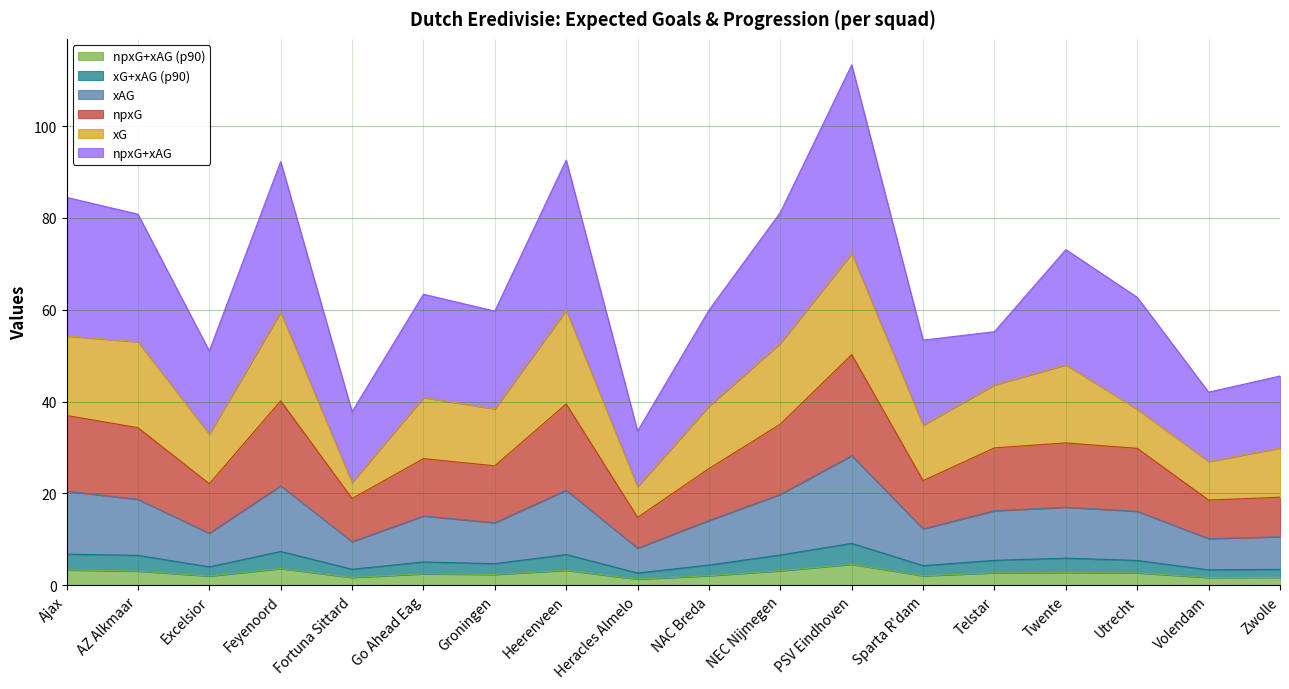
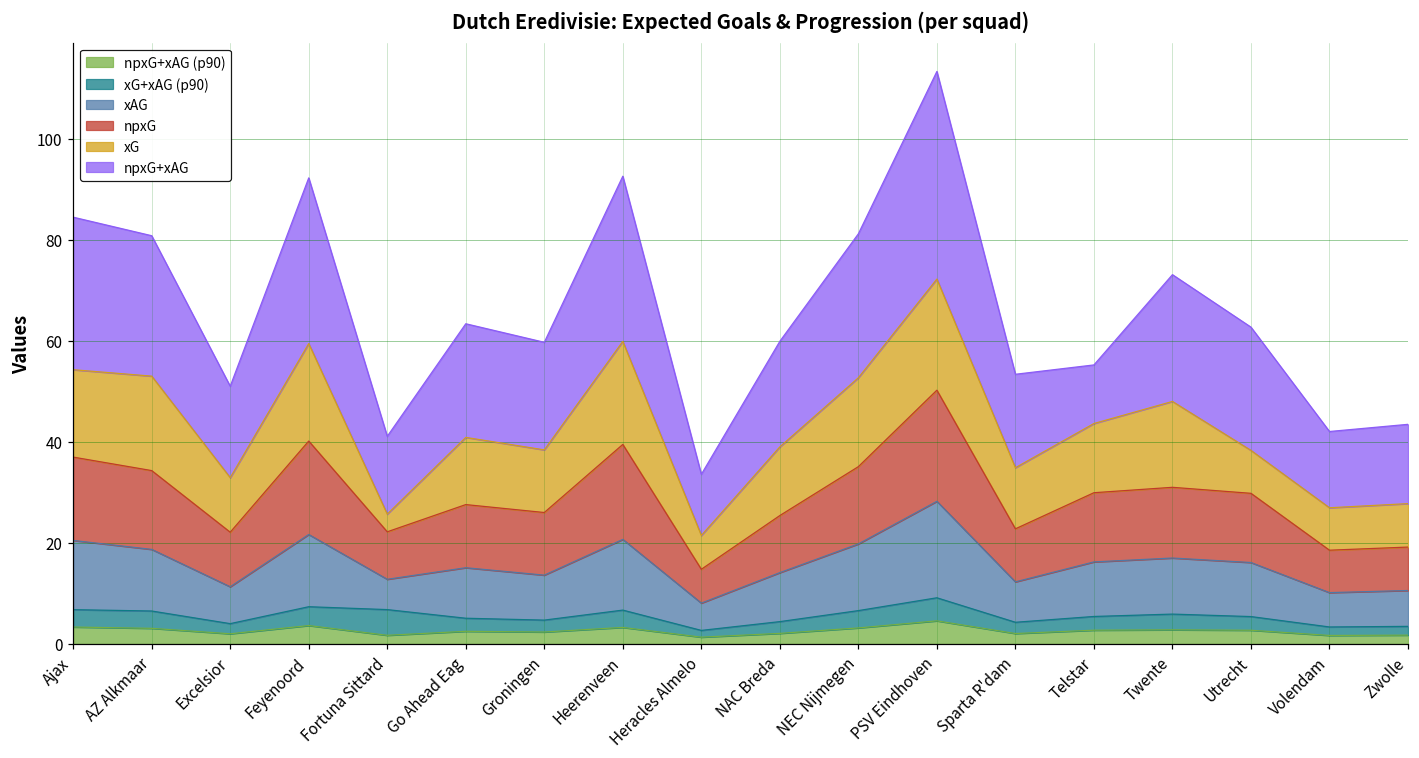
xG+xAG (p90), Fortuna Sittard: 2 -> 5
xG, Zwolle: 11 -> 9
